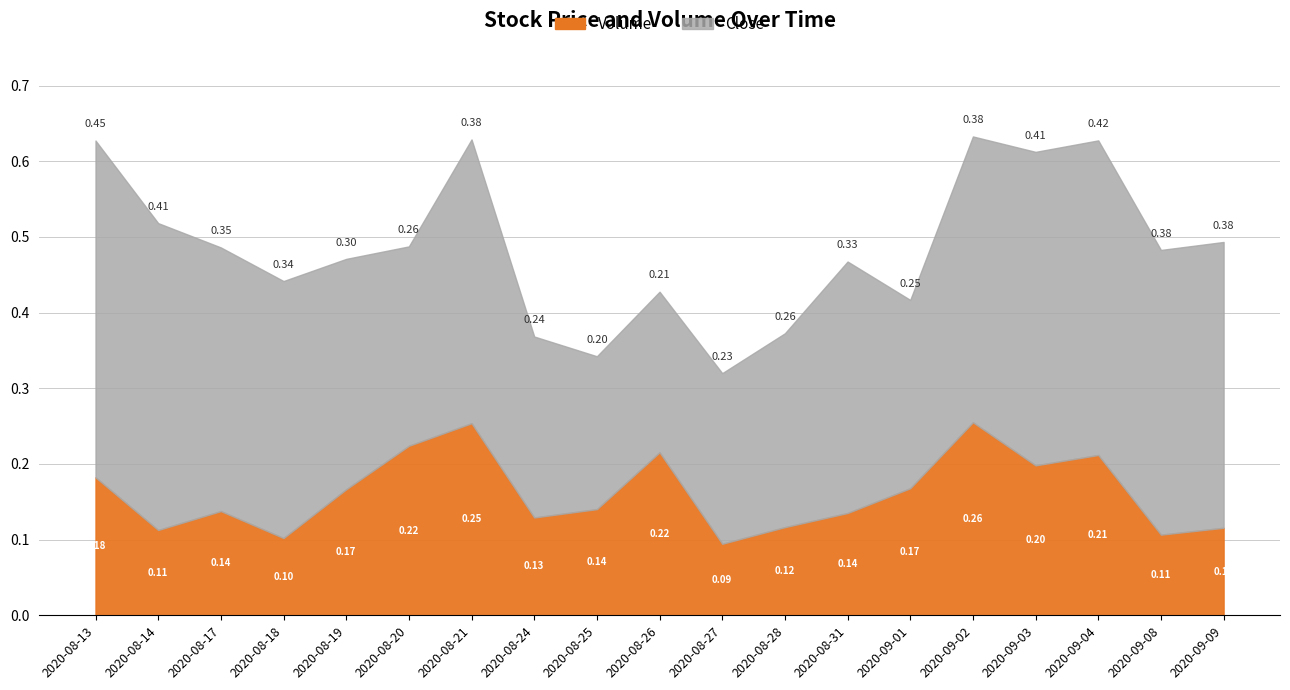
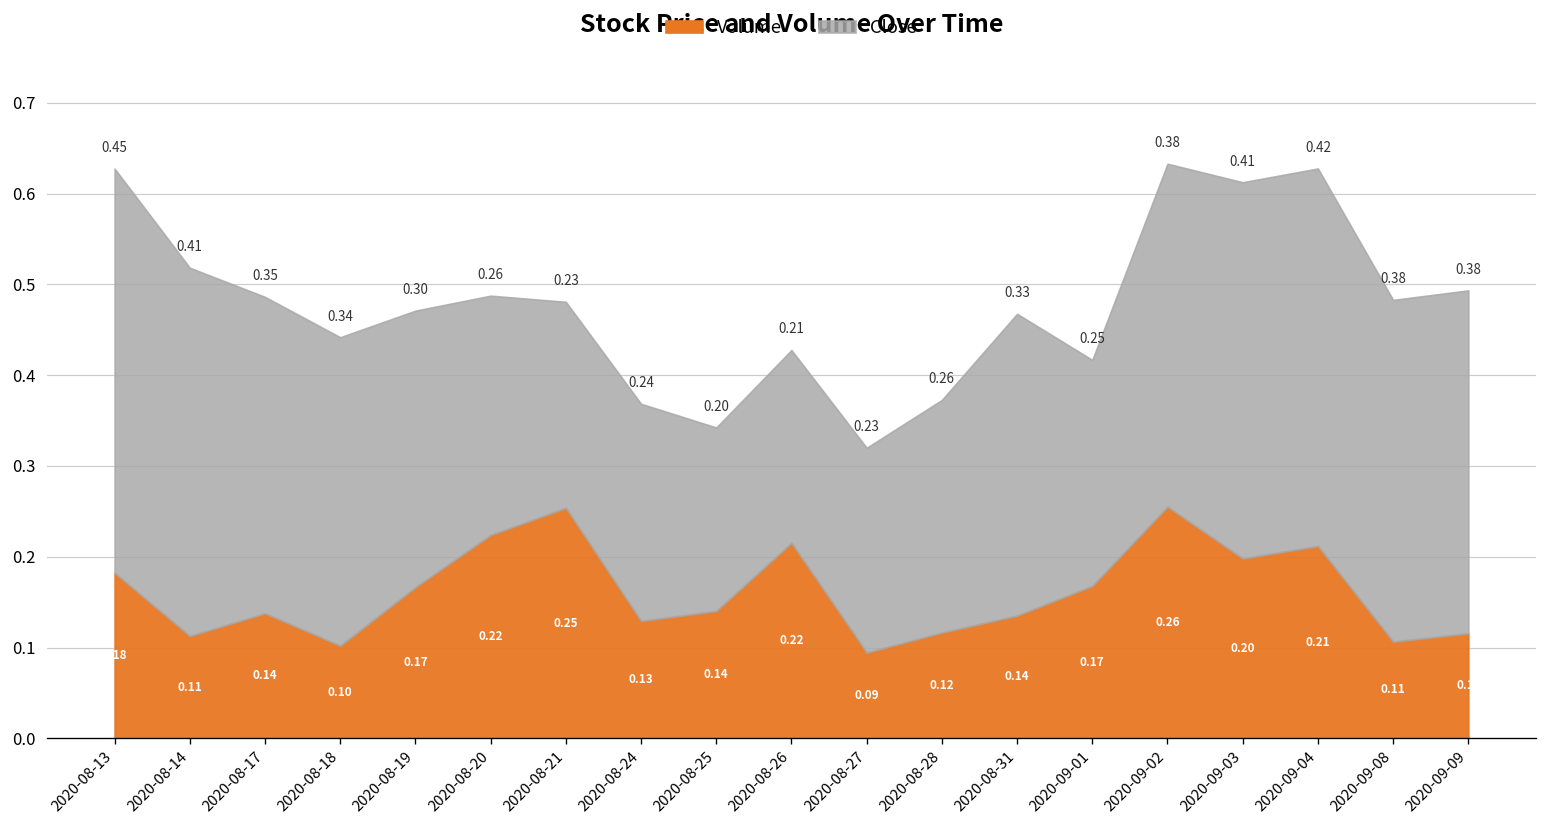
Close, 2020-08-21: 0.38 -> 0.23
